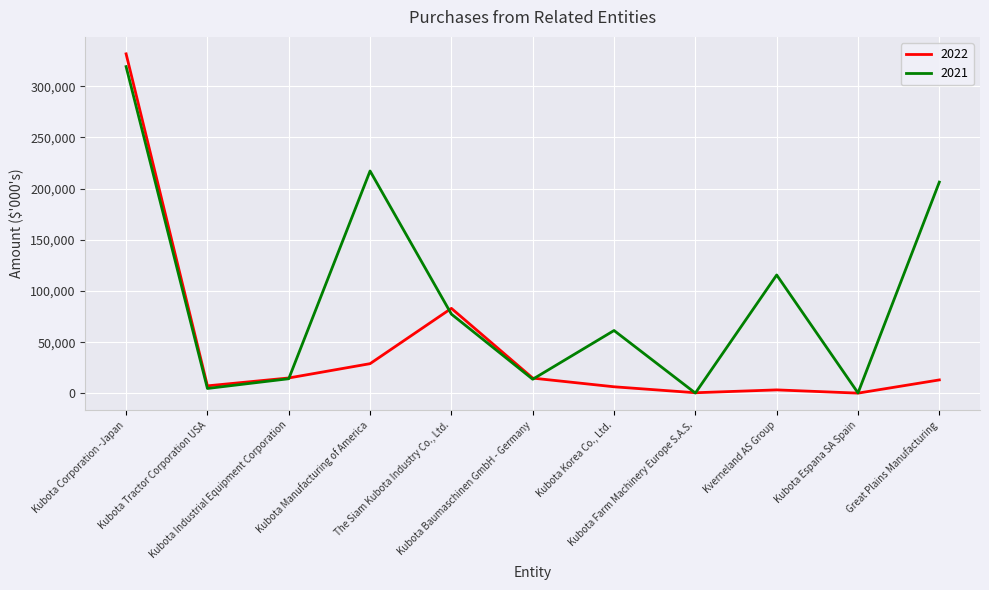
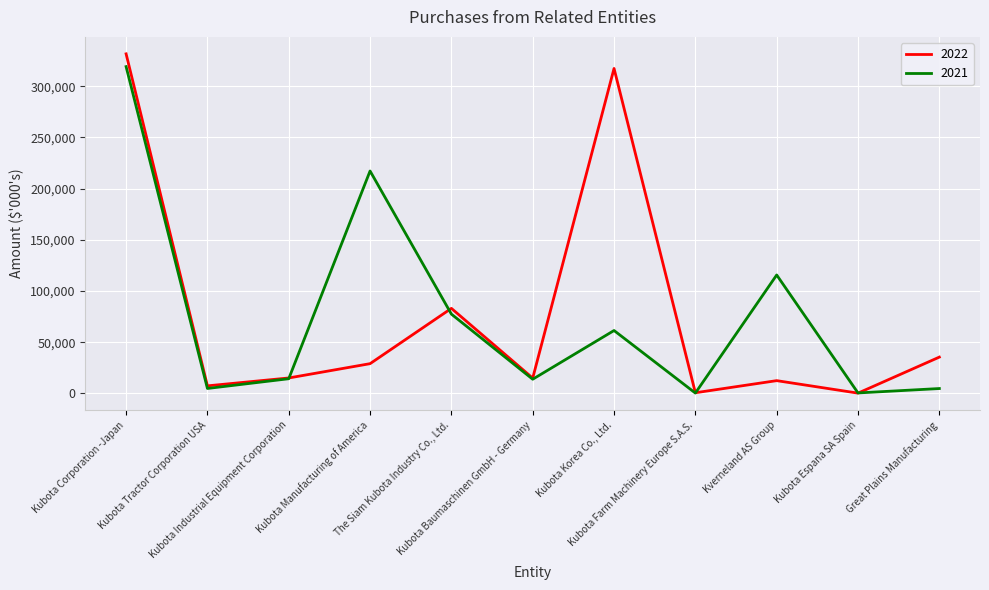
2022, Kubota Korea Co., Ltd.: 6,000 -> 317,000
2022, Kverneland AS Group: 3,000 -> 12,000
2022, Great Plains Manufacturing: 13,000 -> 35,000
2021, Great Plains Manufacturing: 206,000 -> 5,000
